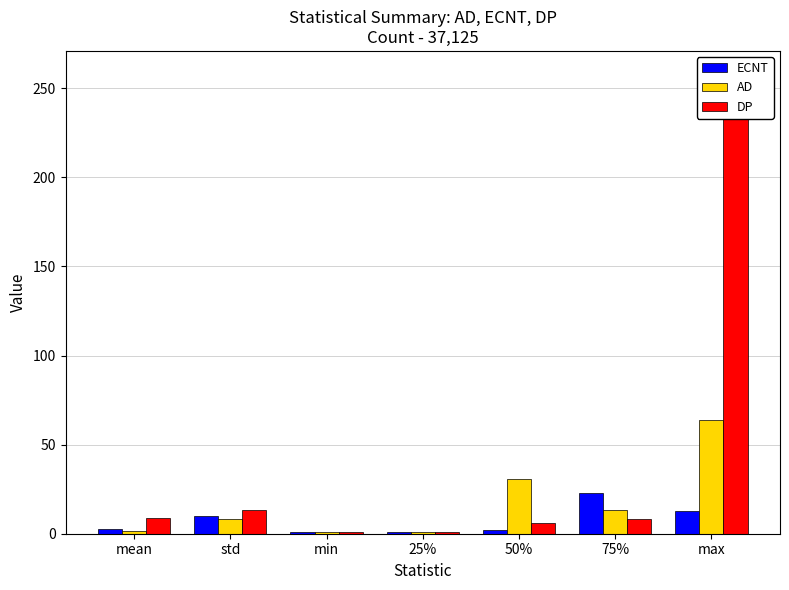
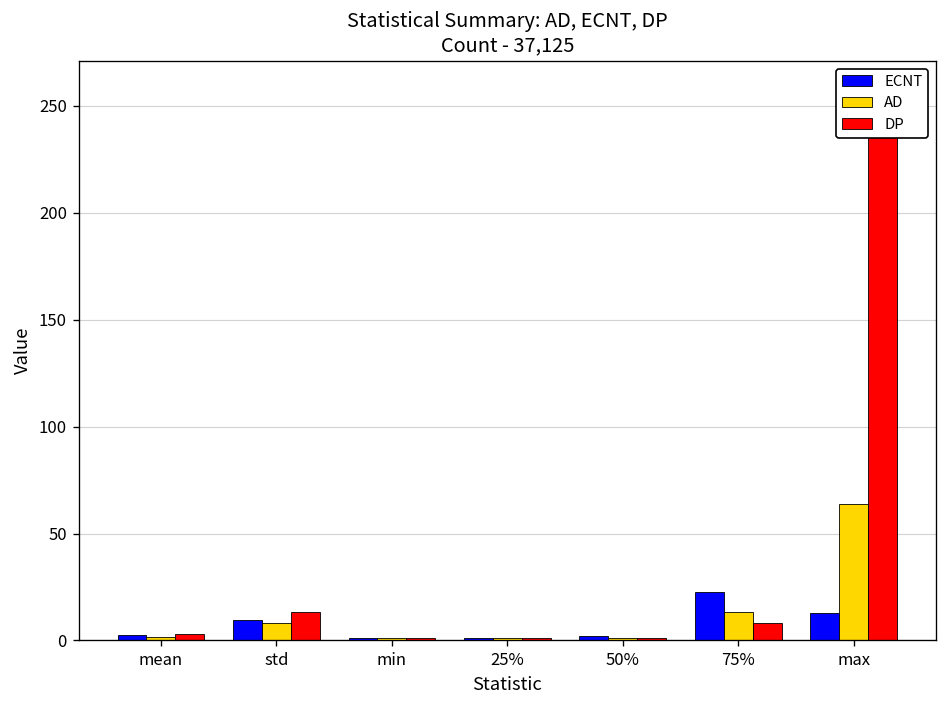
DP, mean: 9 -> 3
AD, 50%: 31 -> 1
DP, 50%: 6 -> 1
